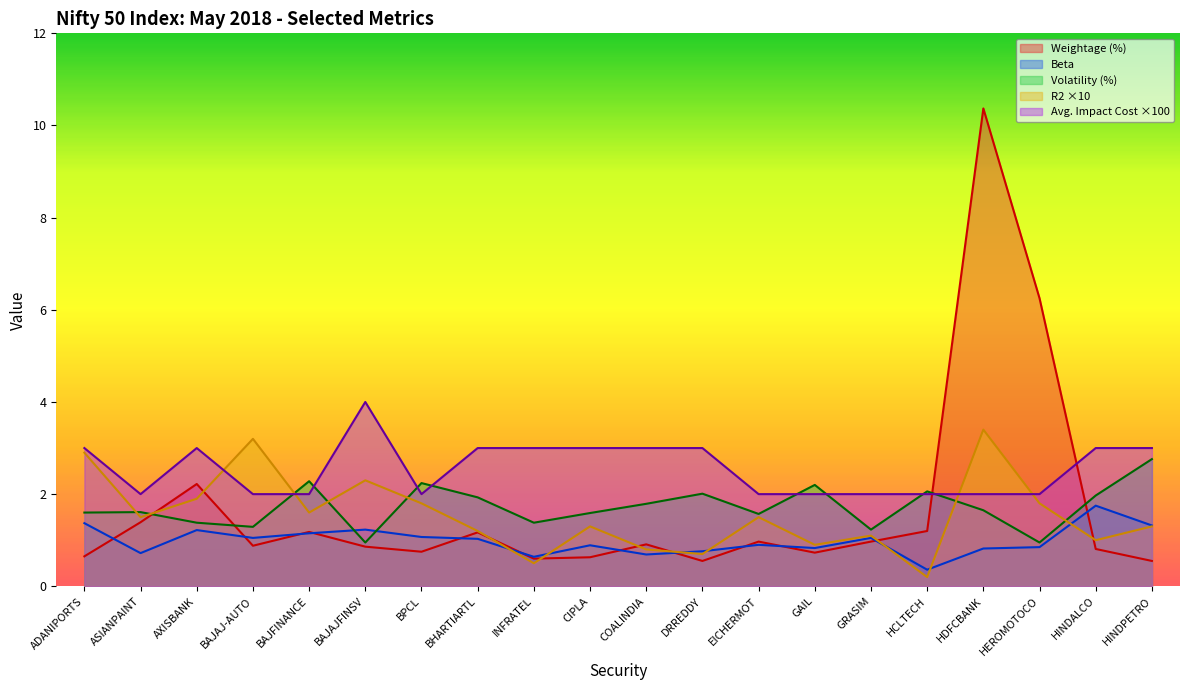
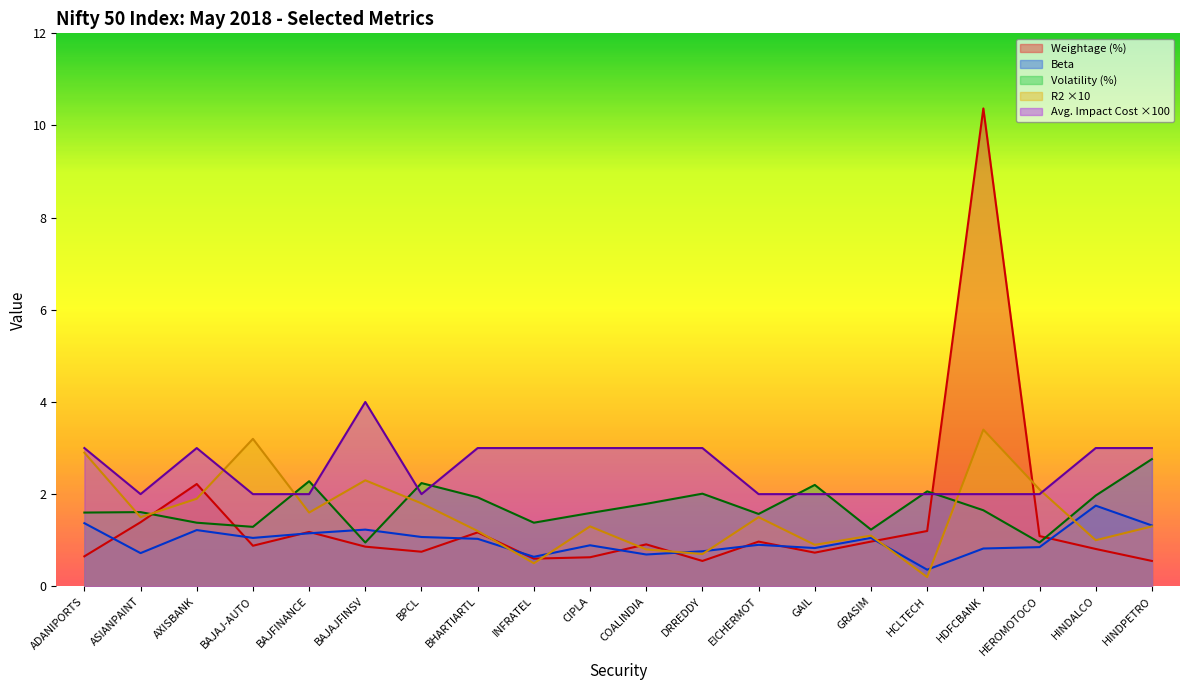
Weightage (%), HEROMOTOCO: 6.3 -> 1.1
R2 ×10, HEROMOTOCO: 1.8 -> 2.1
